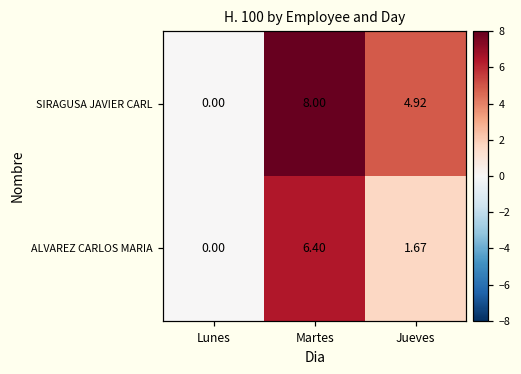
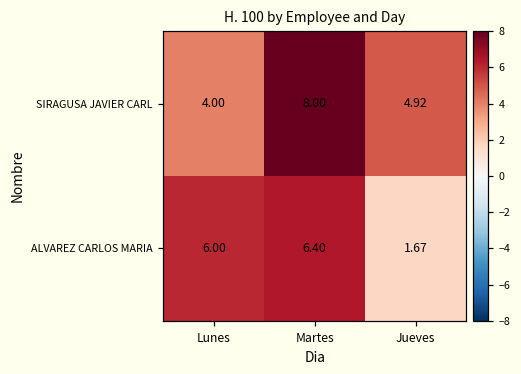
SIRAGUSA JAVIER CARL, Lunes: 0.00 -> 4.00
ALVAREZ CARLOS MARIA, Lunes: 0.00 -> 6.00
